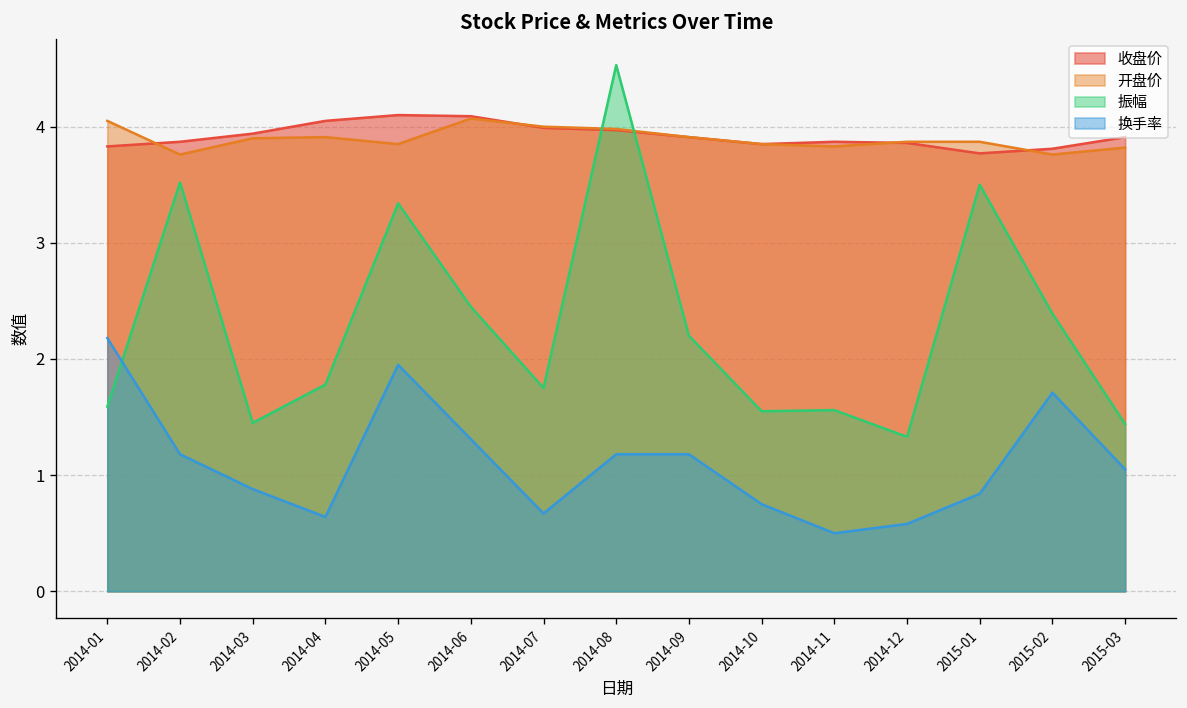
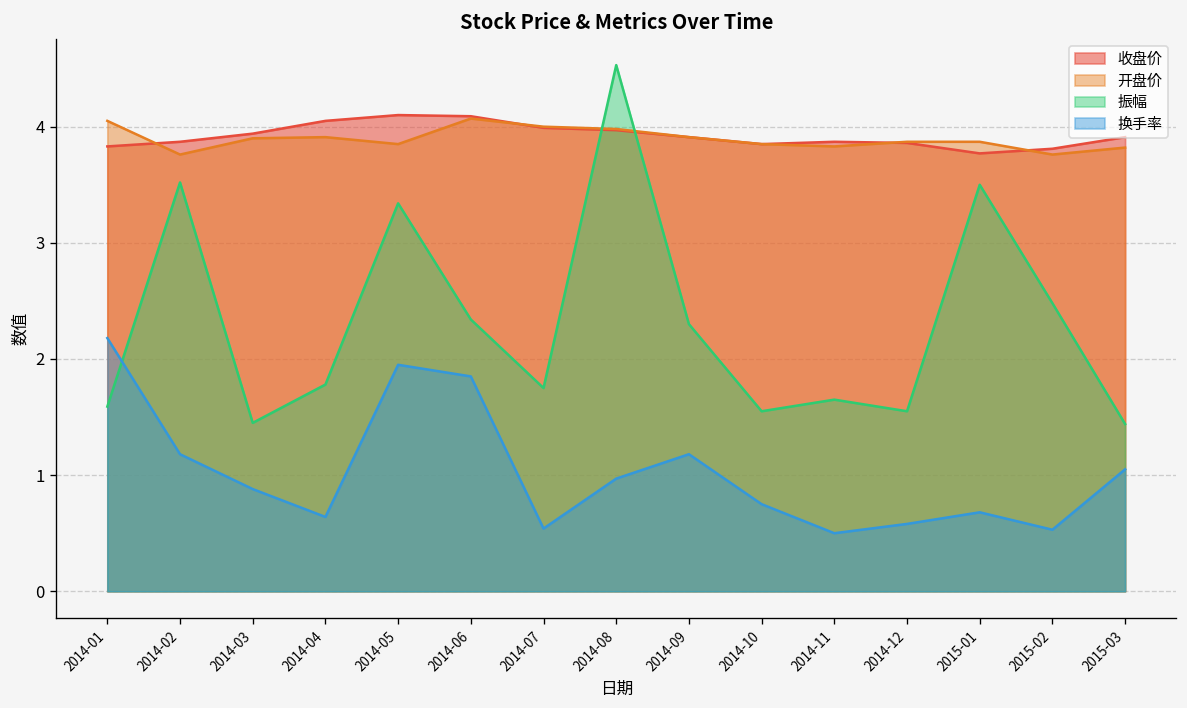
振幅, 2014-06: 2.5 -> 2.3
换手率, 2014-06: 1.3 -> 1.9
换手率, 2014-07: 0.7 -> 0.5
换手率, 2014-08: 1.2 -> 1.0
振幅, 2014-09: 2.2 -> 2.3
振幅, 2014-11: 1.6 -> 1.7
振幅, 2014-12: 1.3 -> 1.6
换手率, 2015-01: 0.8 -> 0.7
振幅, 2015-02: 2.4 -> 2.5
换手率, 2015-02: 1.7 -> 0.5
